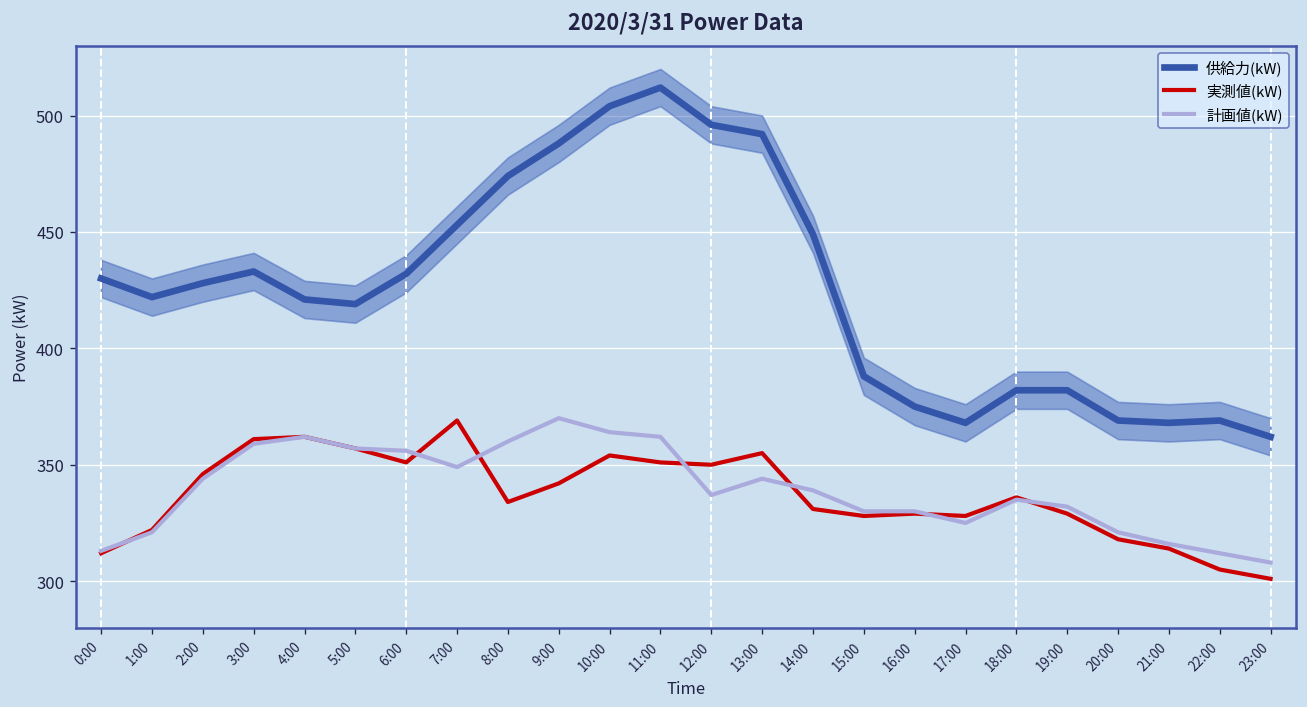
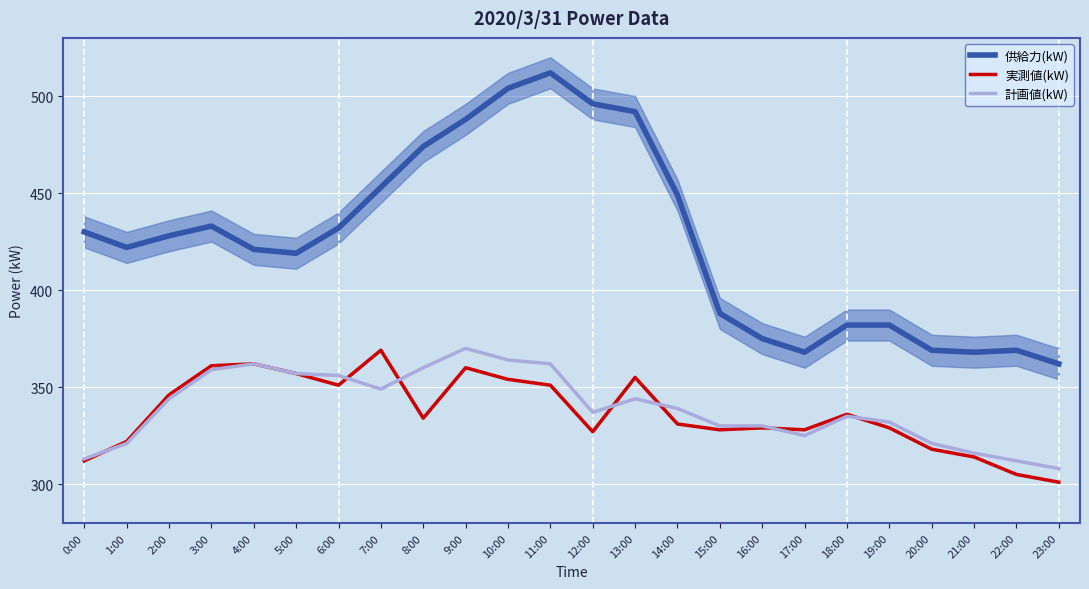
実測値(kW), 9:00: 342 -> 360
実測値(kW), 12:00: 350 -> 327
